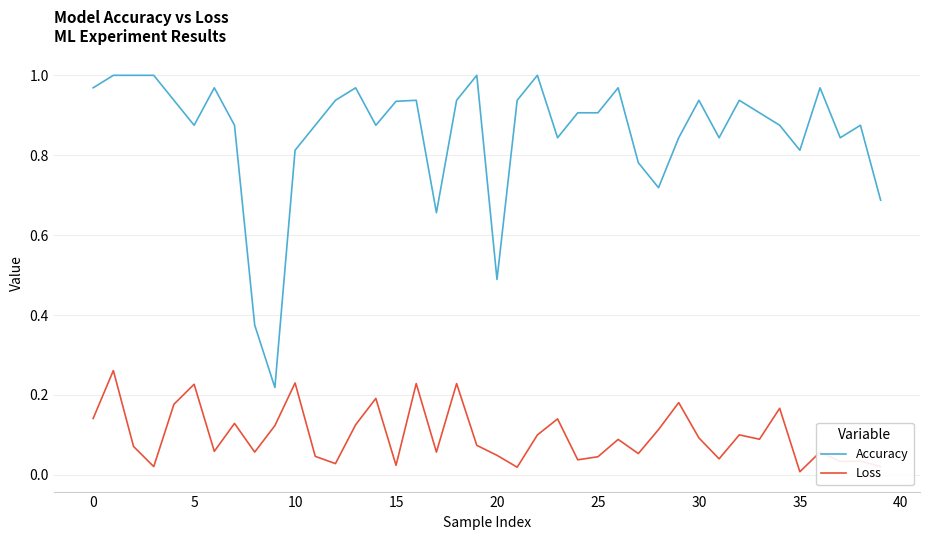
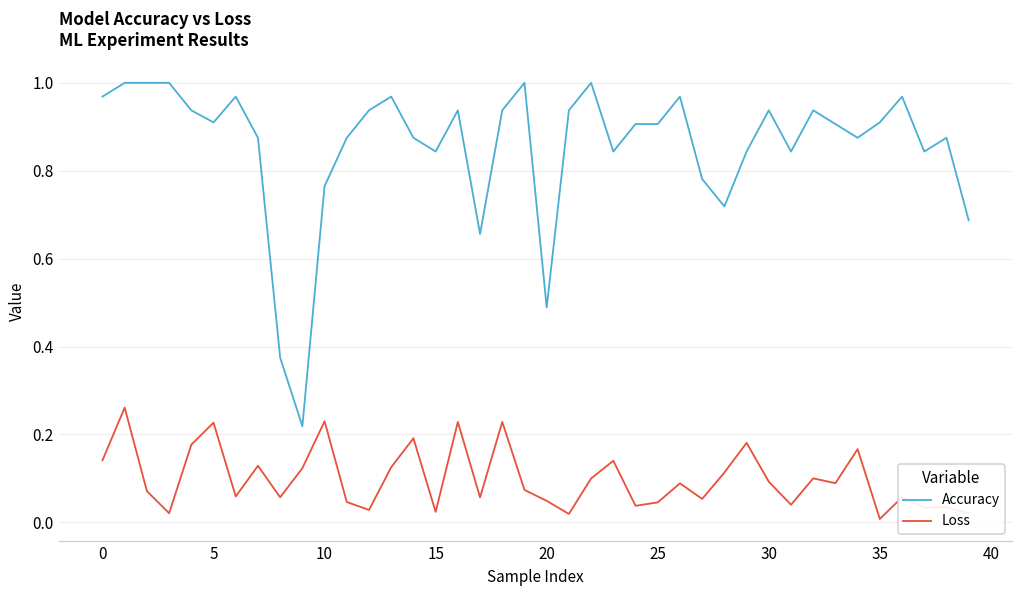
Accuracy, 5: 0.88 -> 0.91
Accuracy, 10: 0.81 -> 0.77
Accuracy, 15: 0.93 -> 0.84
Accuracy, 35: 0.81 -> 0.91
